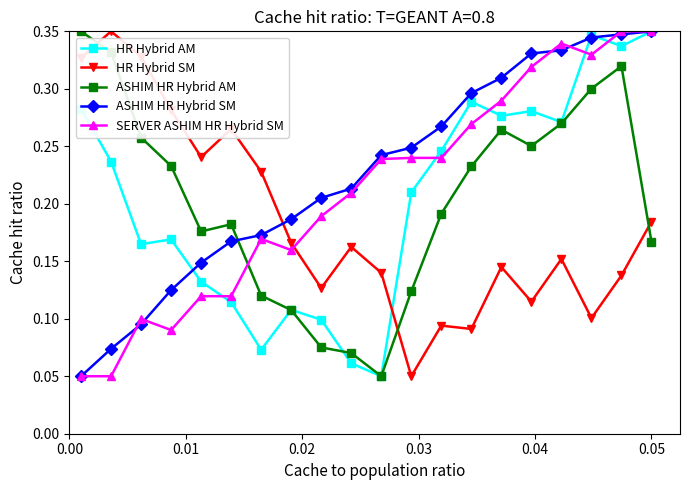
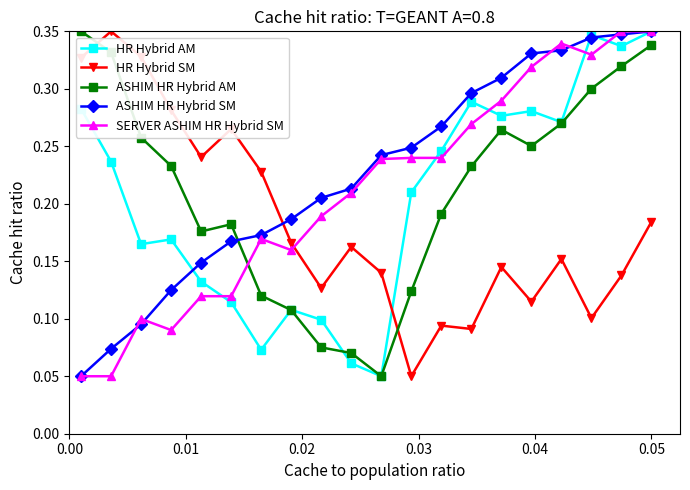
ASHIM HR Hybrid AM, 0.05: 0.167 -> 0.338
